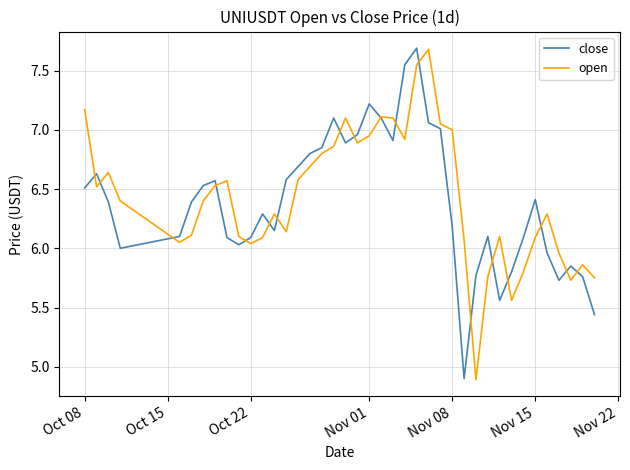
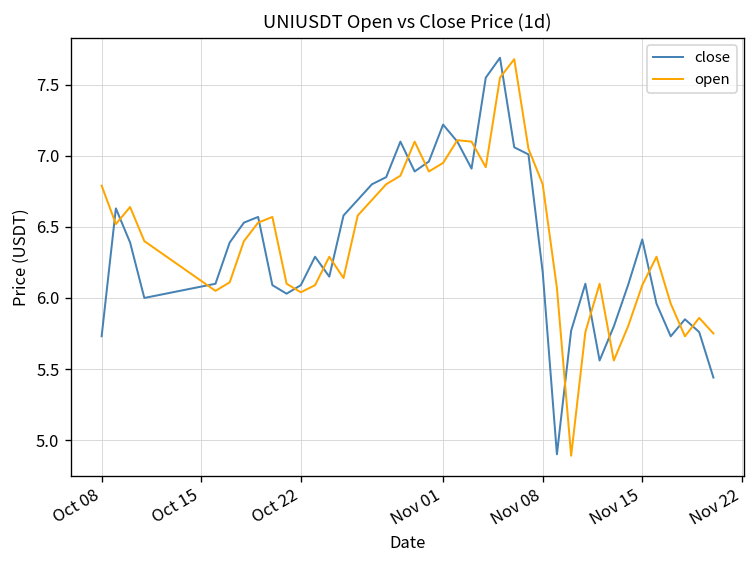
close, Oct 08: 6.51 -> 5.73
open, Oct 08: 7.17 -> 6.79
open, Nov 08: 7.0 -> 6.8
